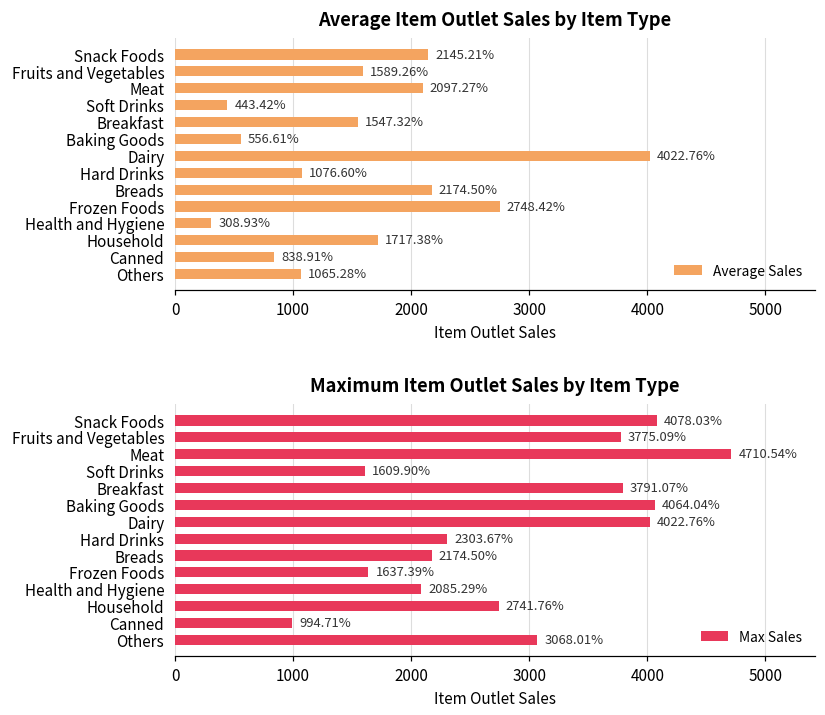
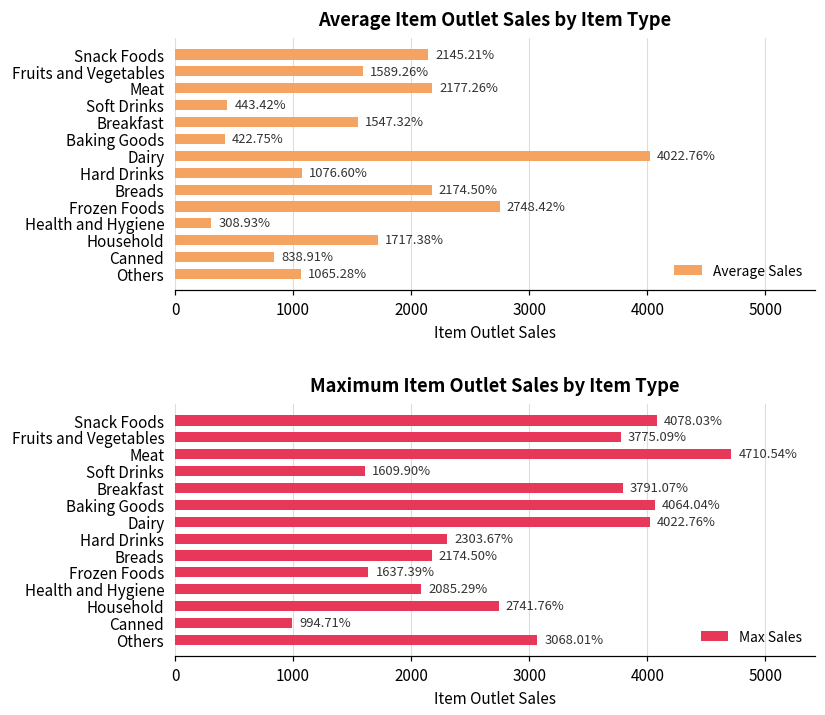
Average Item Outlet Sales by Item Type, Meat: 2097.27% -> 2177.26%
Average Item Outlet Sales by Item Type, Baking Goods: 556.61% -> 422.75%
